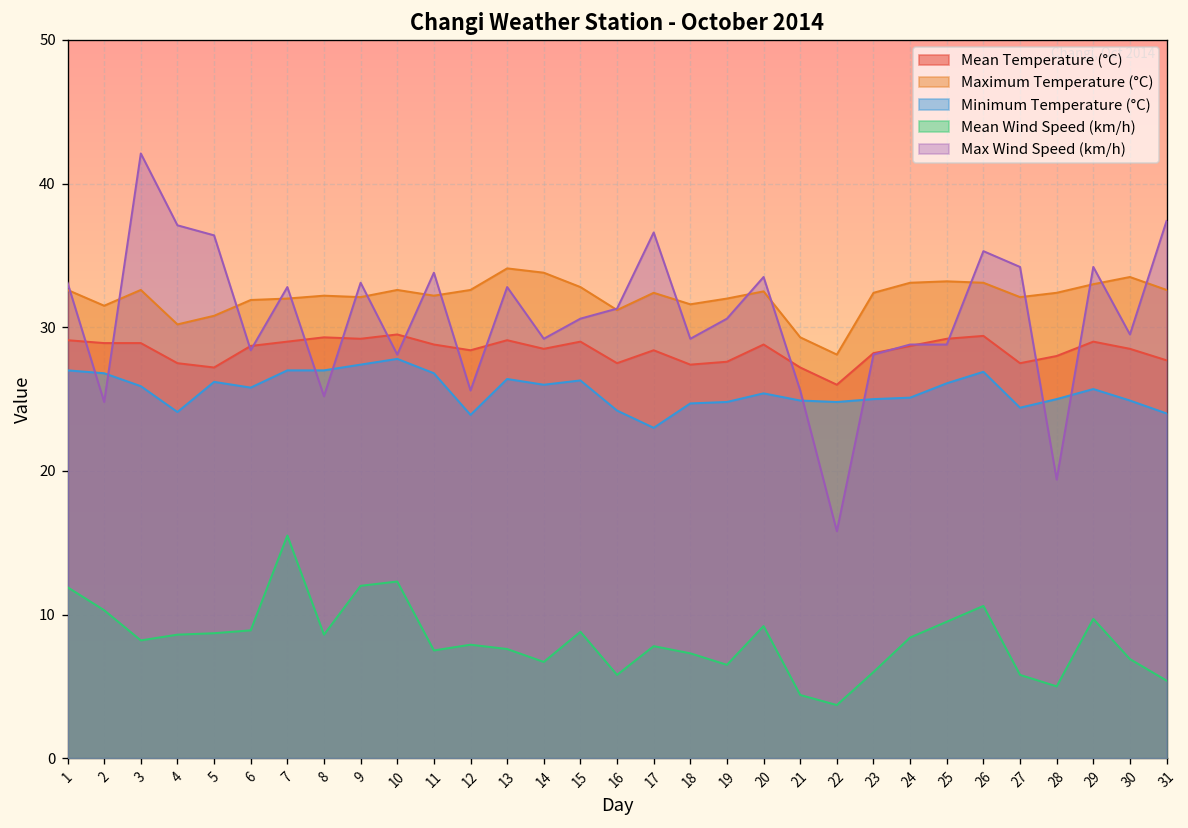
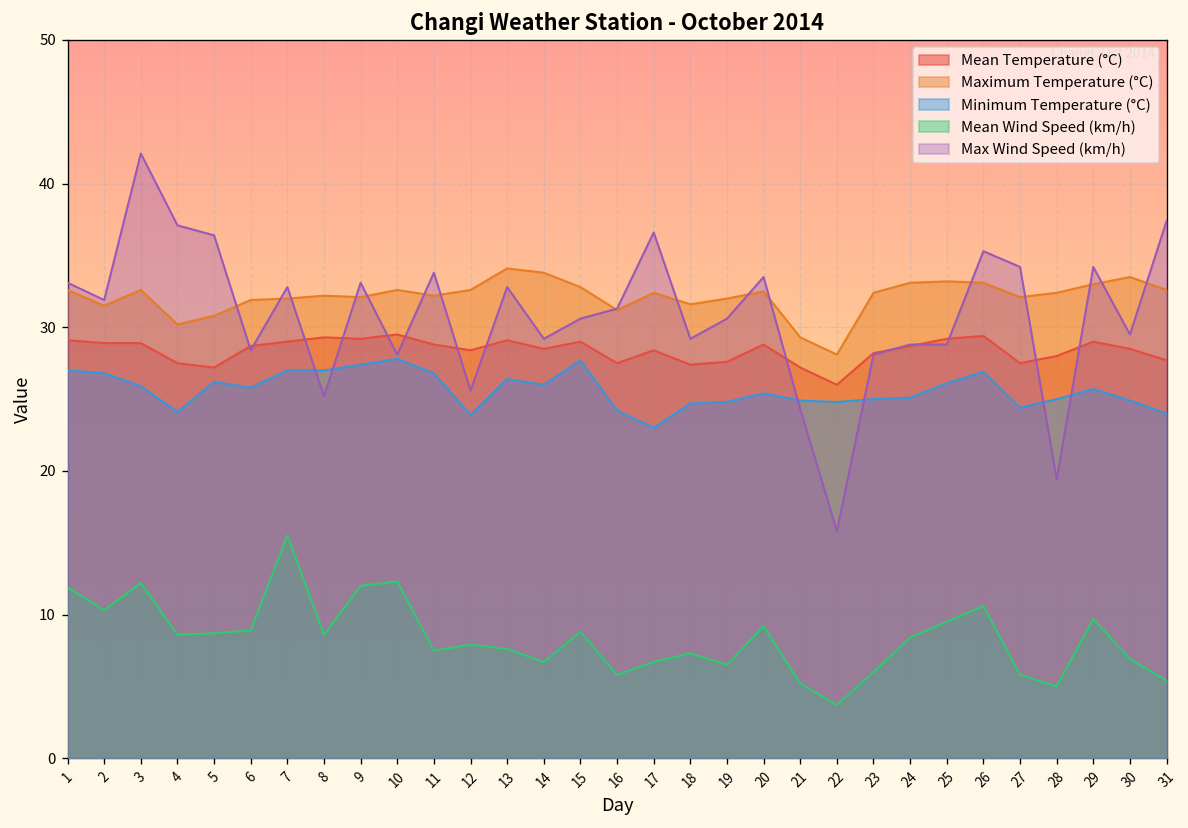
Max Wind Speed (km/h), 2: 24.8 -> 31.9
Mean Wind Speed (km/h), 3: 8.2 -> 12.2
Minimum Temperature (°C), 15: 26.3 -> 27.7
Mean Wind Speed (km/h), 17: 7.8 -> 6.7
Mean Wind Speed (km/h), 21: 4.4 -> 5.2
Max Wind Speed (km/h), 21: 25.6 -> 24.3
